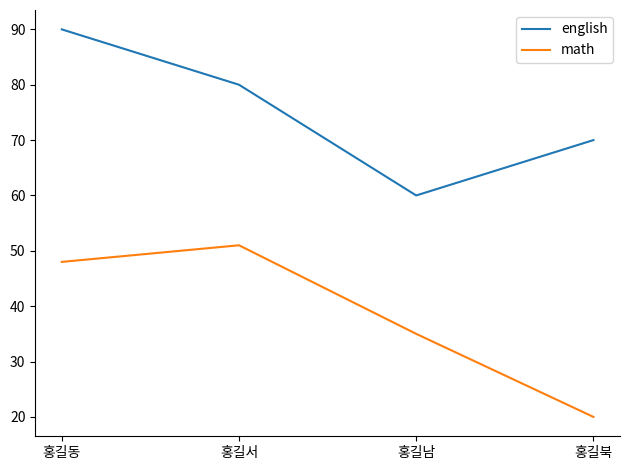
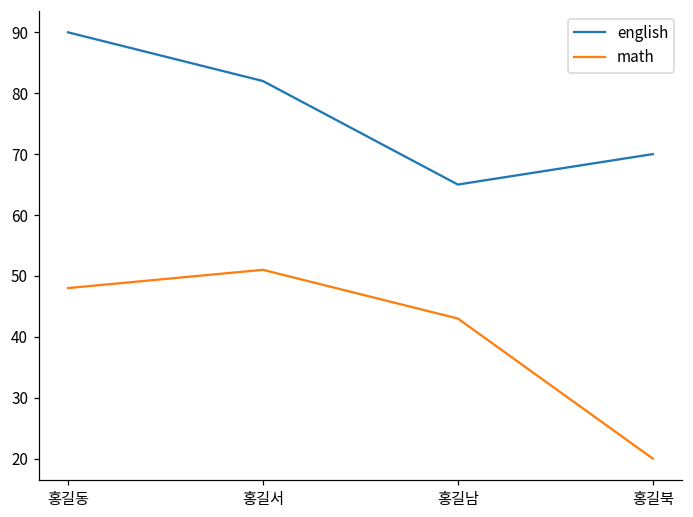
english, 홍길서: 80 -> 82
english, 홍길남: 60 -> 65
math, 홍길남: 35 -> 43
